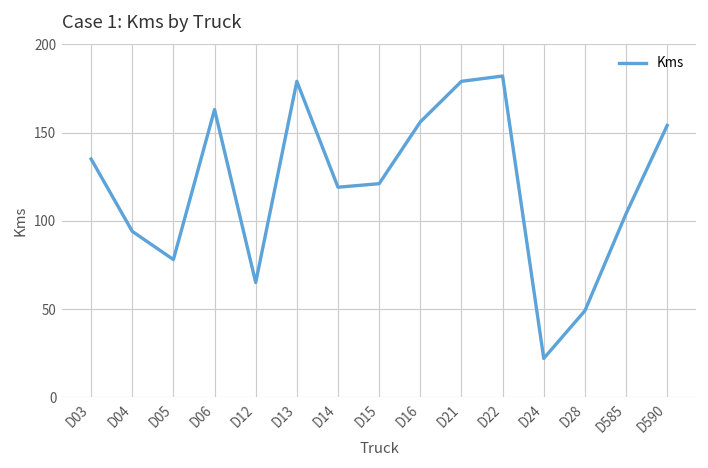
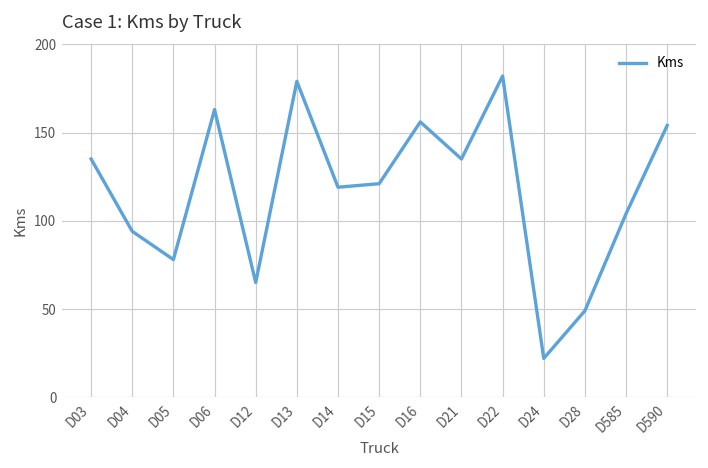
D21: 179 -> 135
